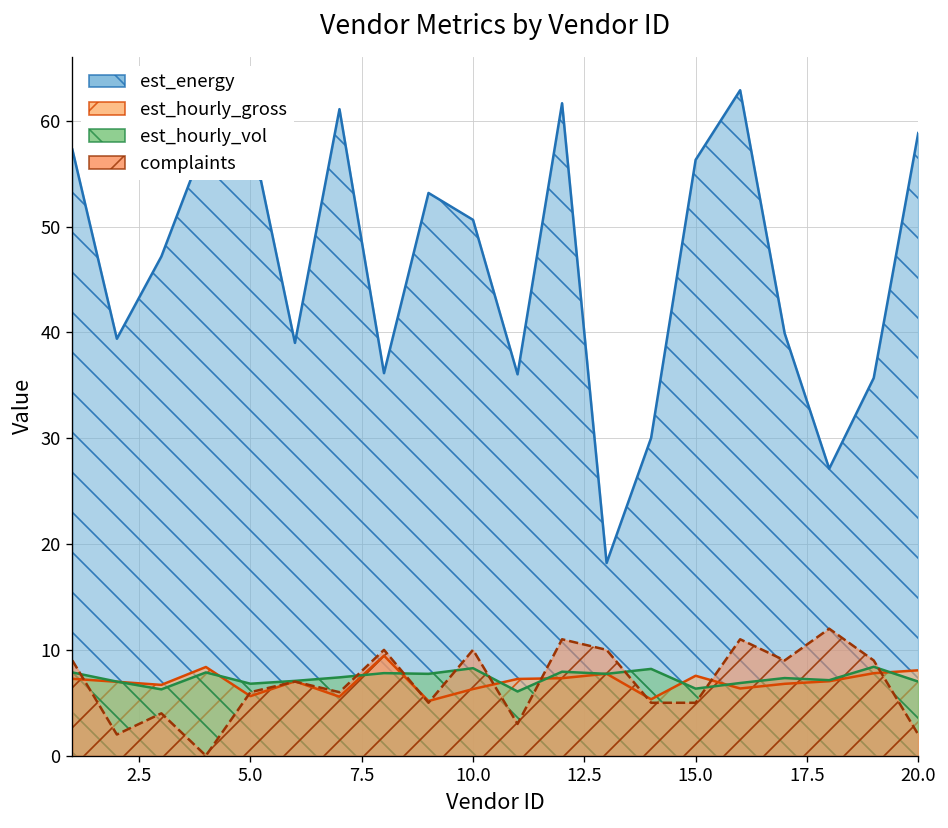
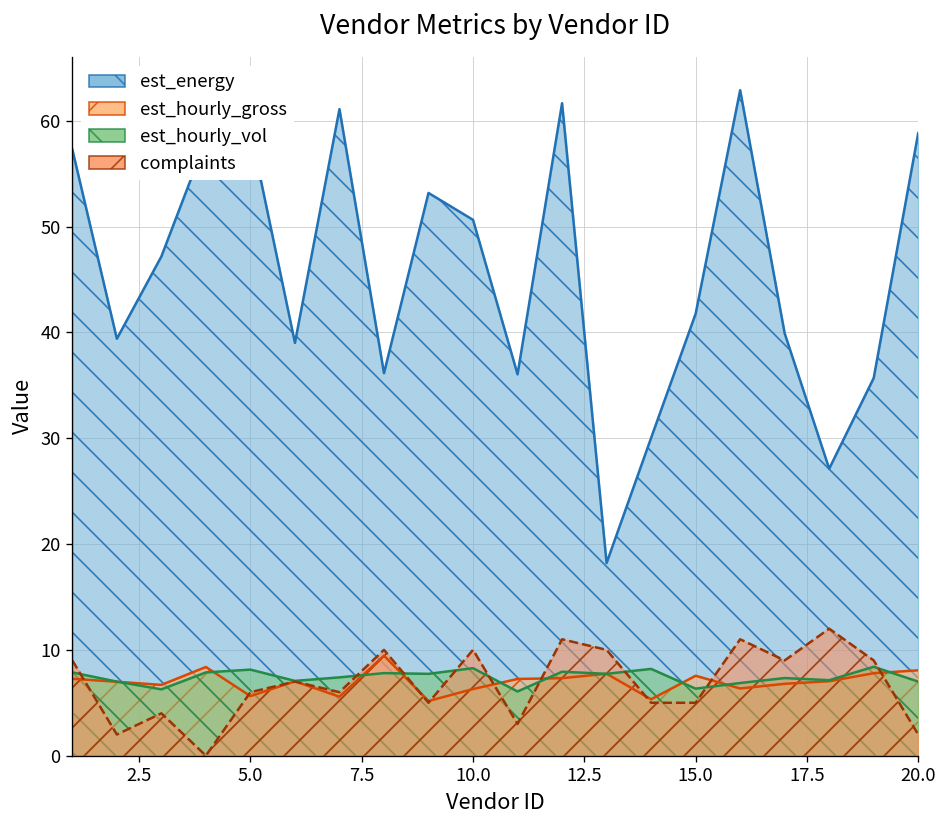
est_hourly_vol, 5.0: 7 -> 8
est_energy, 15.0: 56 -> 42
